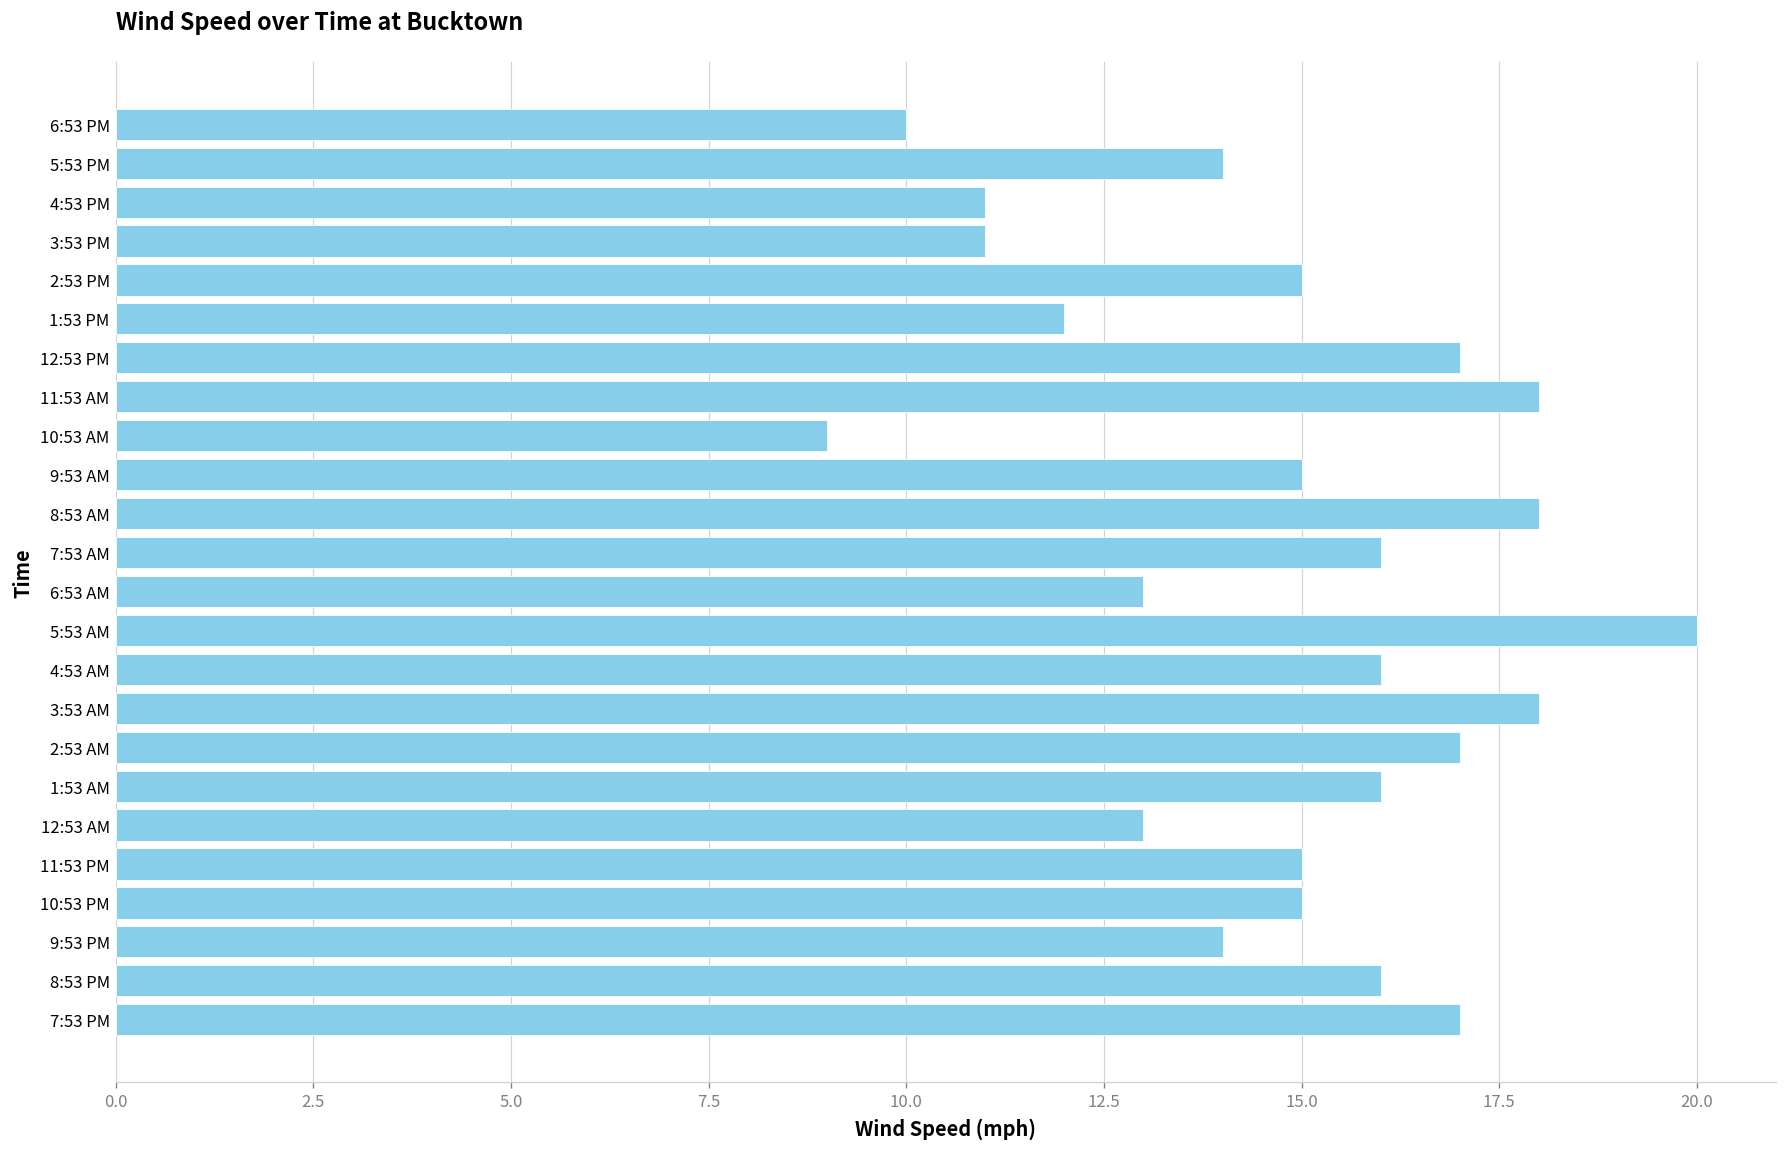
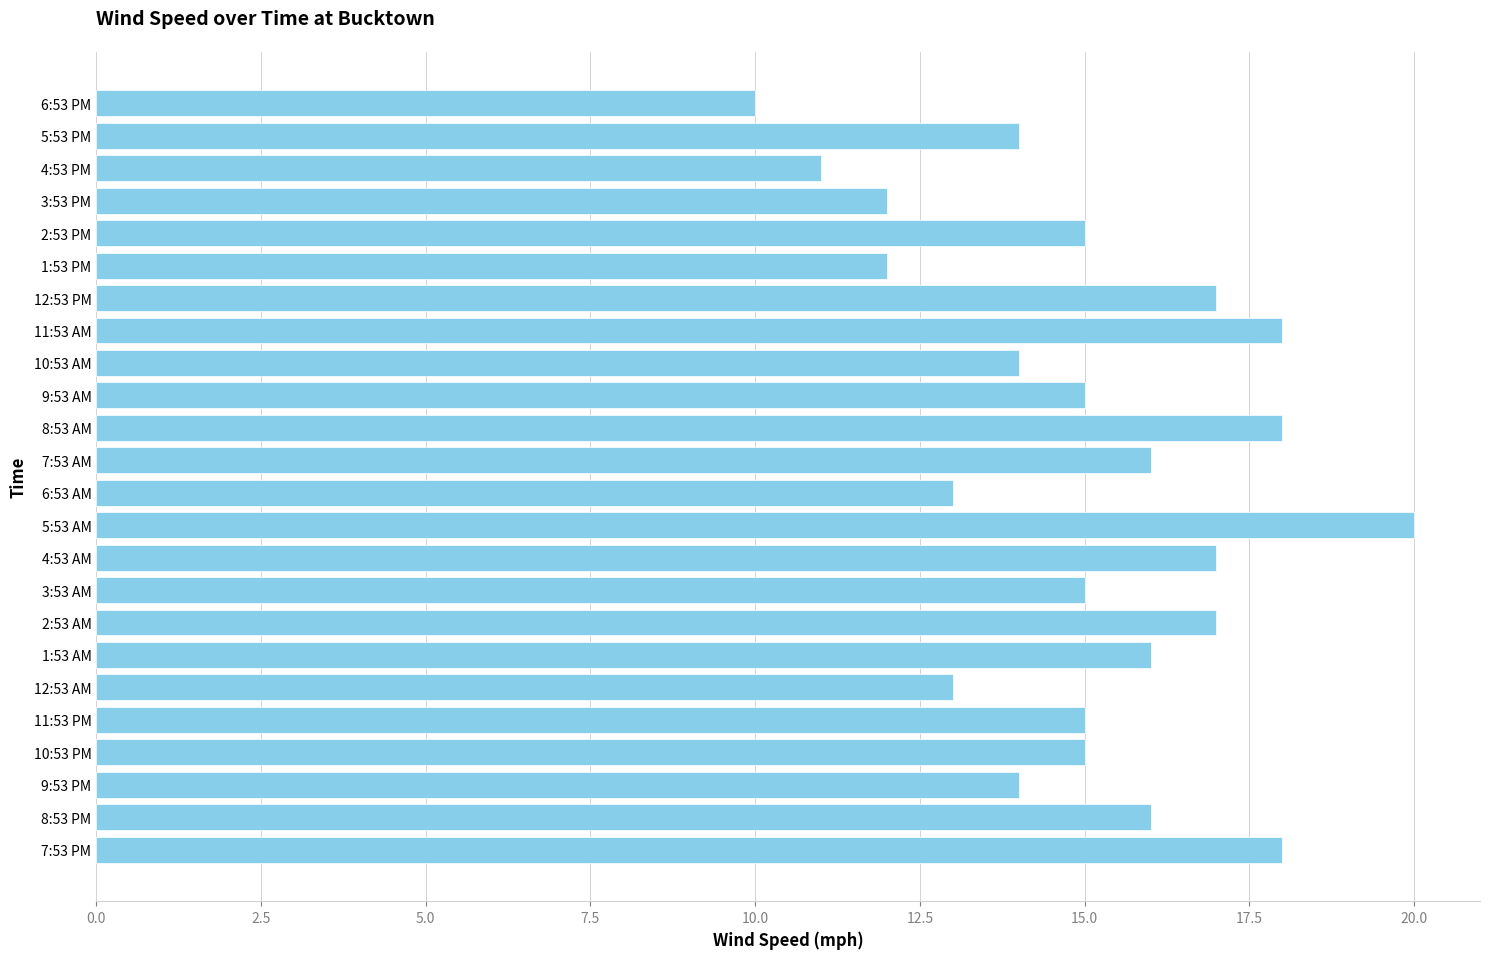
3:53 PM: 11 -> 12
10:53 AM: 9 -> 14
4:53 AM: 16 -> 17
3:53 AM: 18 -> 15
7:53 PM: 17 -> 18
